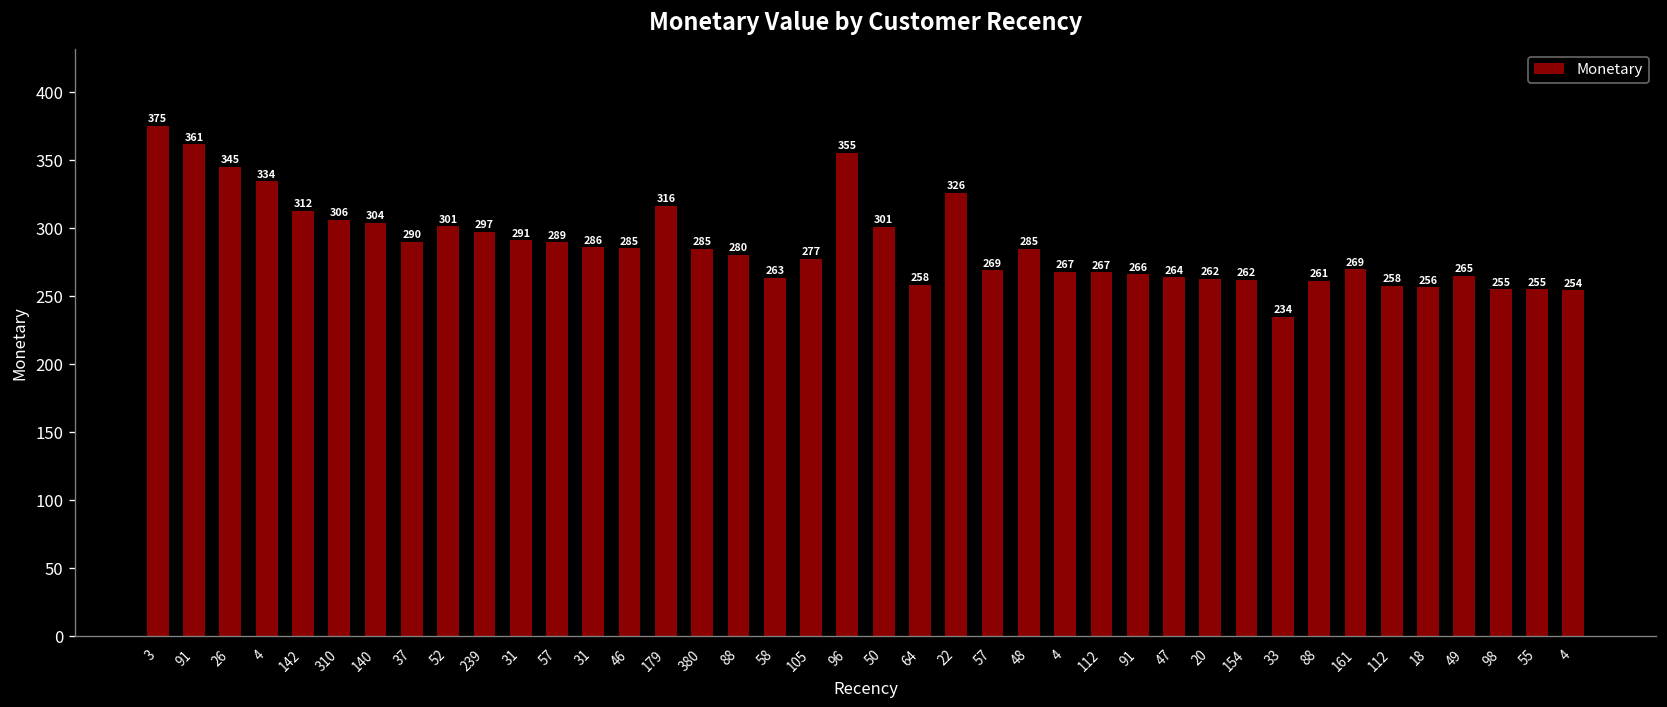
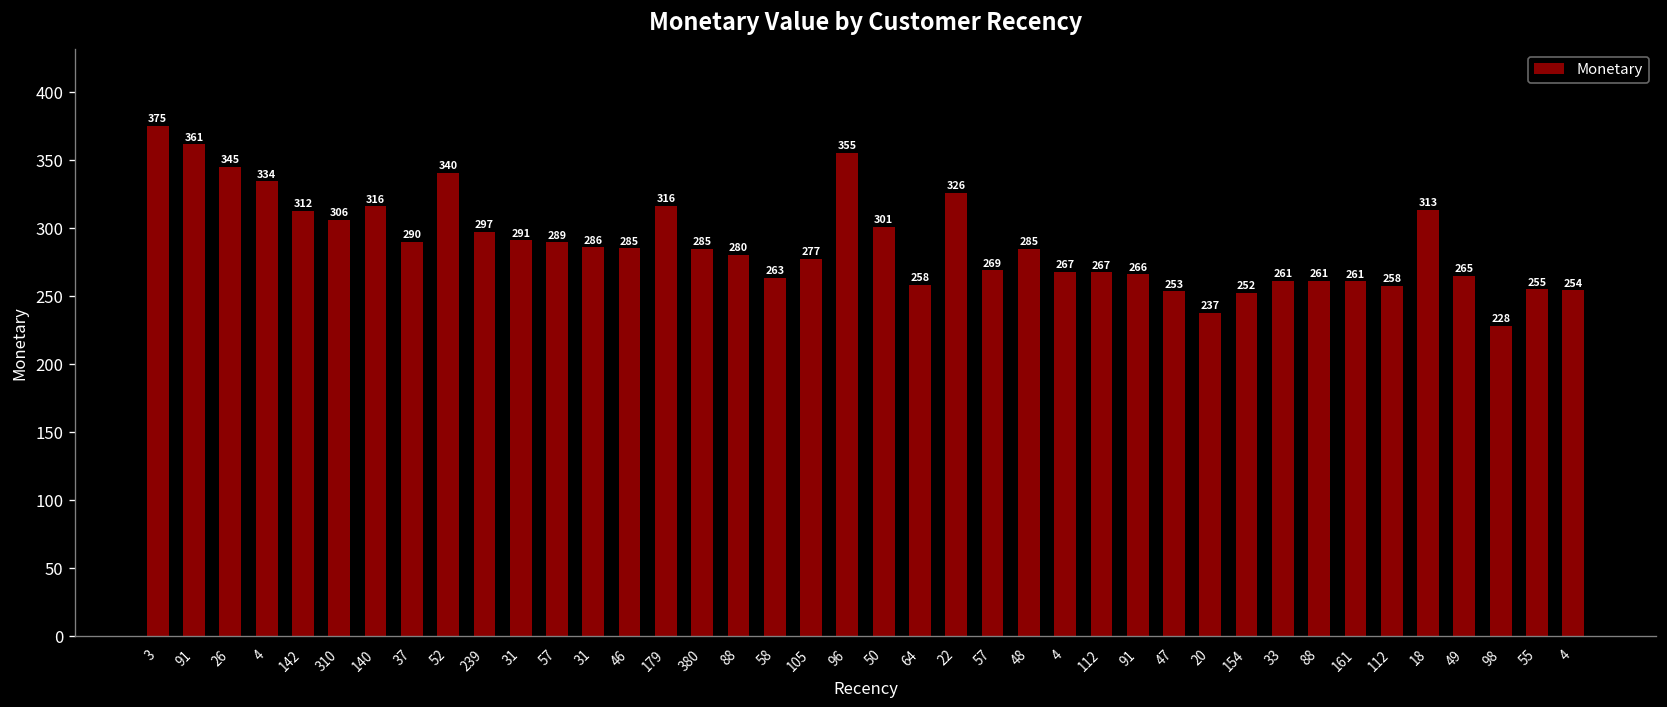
140: 304 -> 316
52: 301 -> 340
47: 264 -> 253
20: 262 -> 237
154: 262 -> 252
33: 234 -> 261
161: 269 -> 261
18: 256 -> 313
98: 255 -> 228
